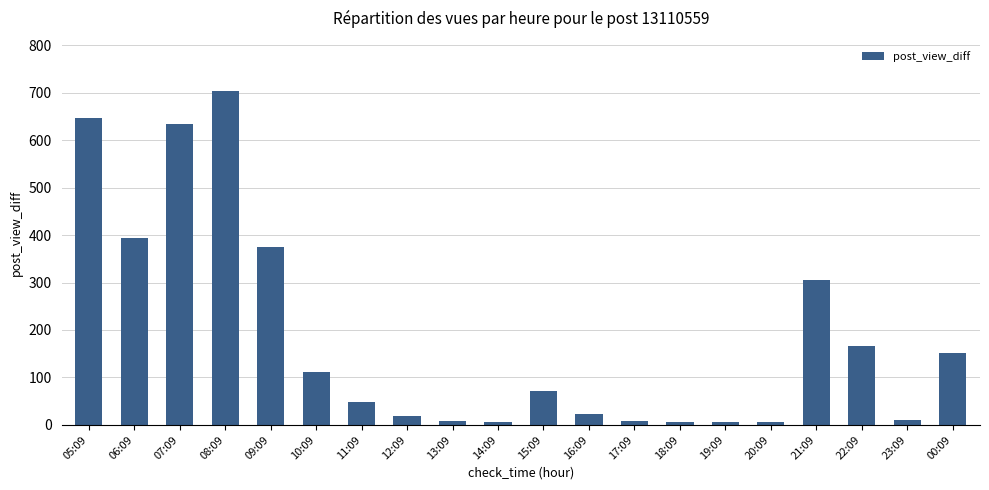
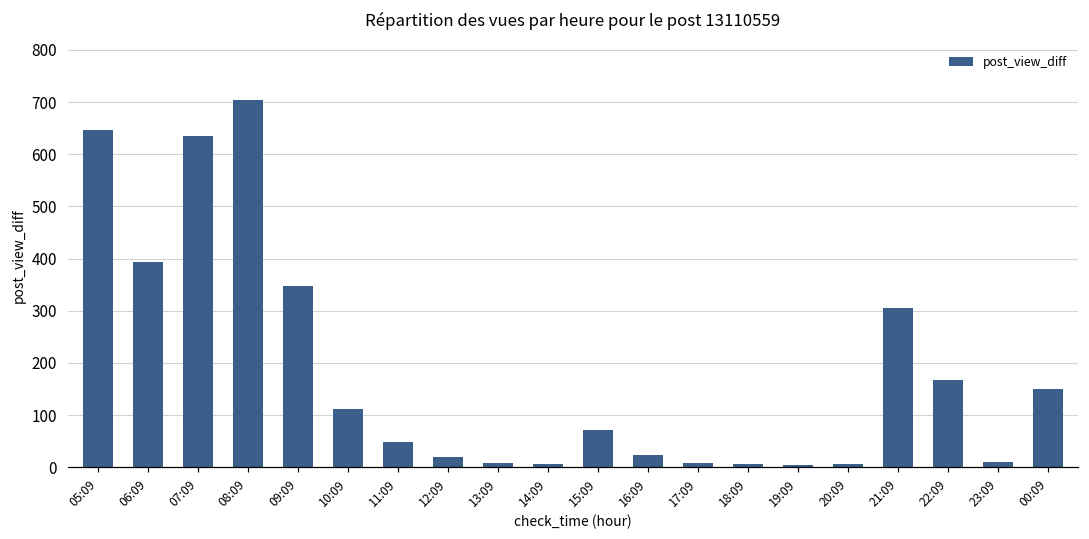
09:09: 370 -> 350
